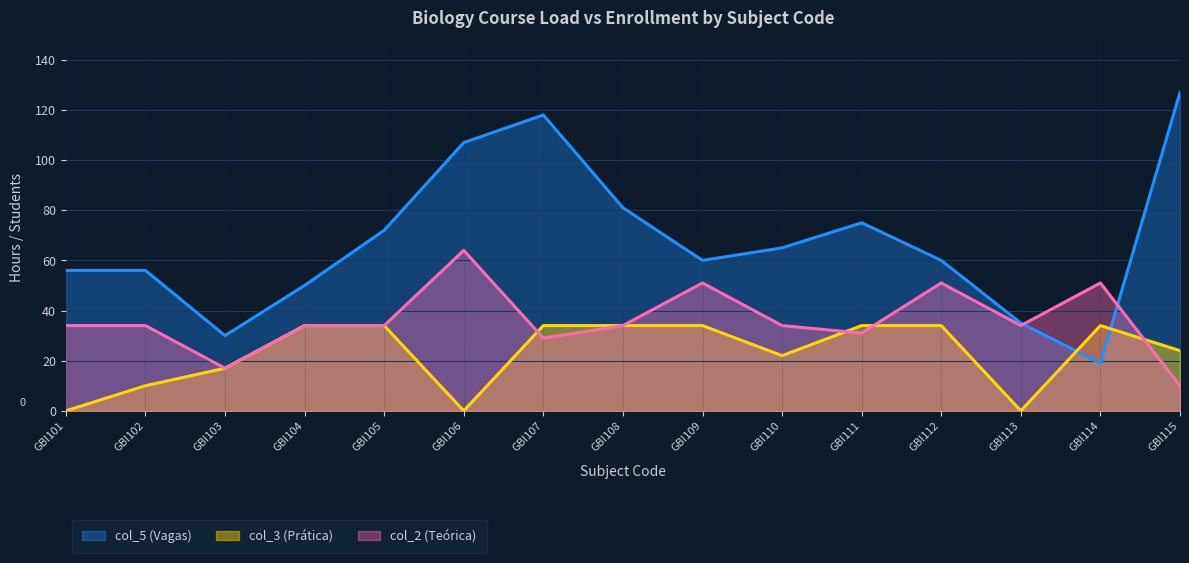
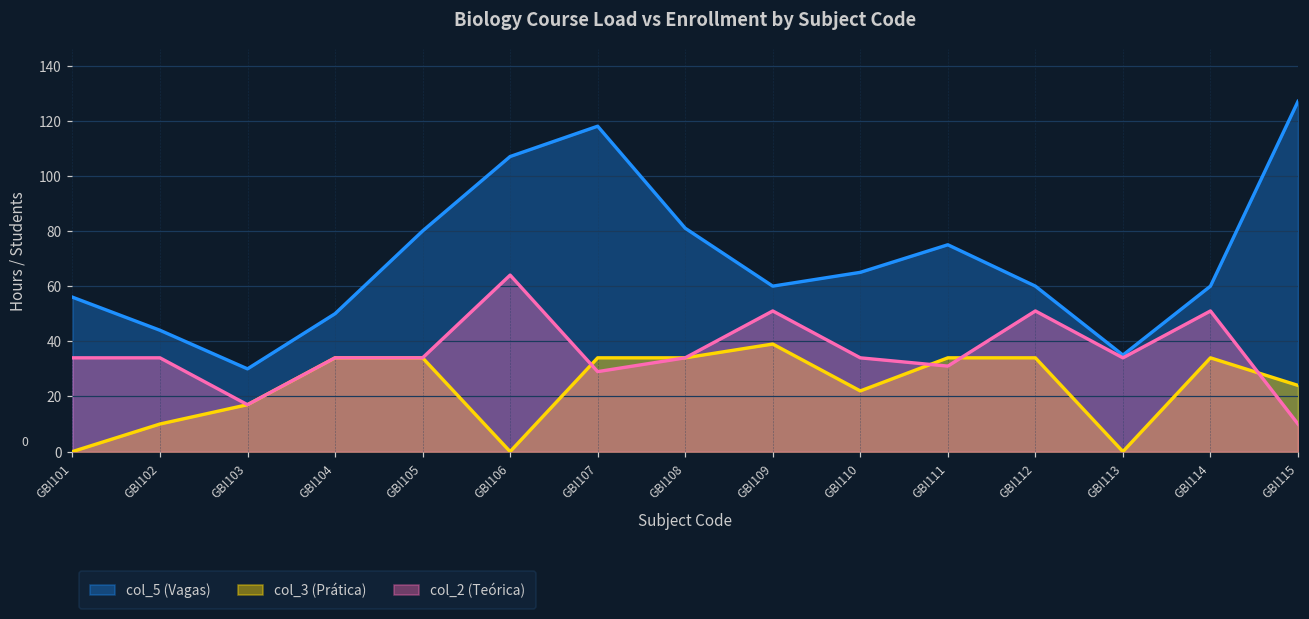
col_5 (Vagas), GBI102: 56 -> 44
col_5 (Vagas), GBI105: 72 -> 80
col_3 (Prática), GBI109: 34 -> 39
col_5 (Vagas), GBI114: 19 -> 60
